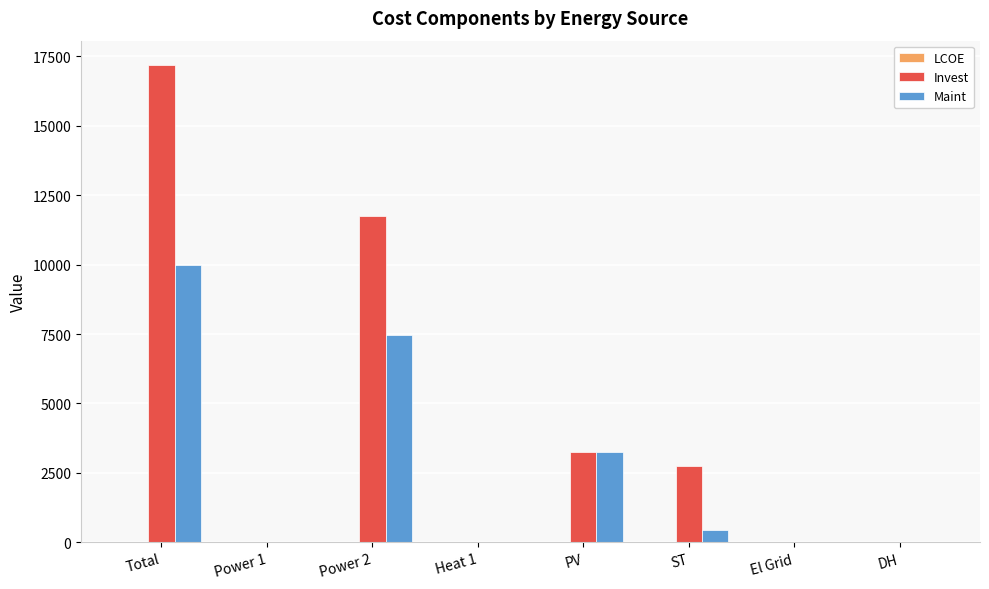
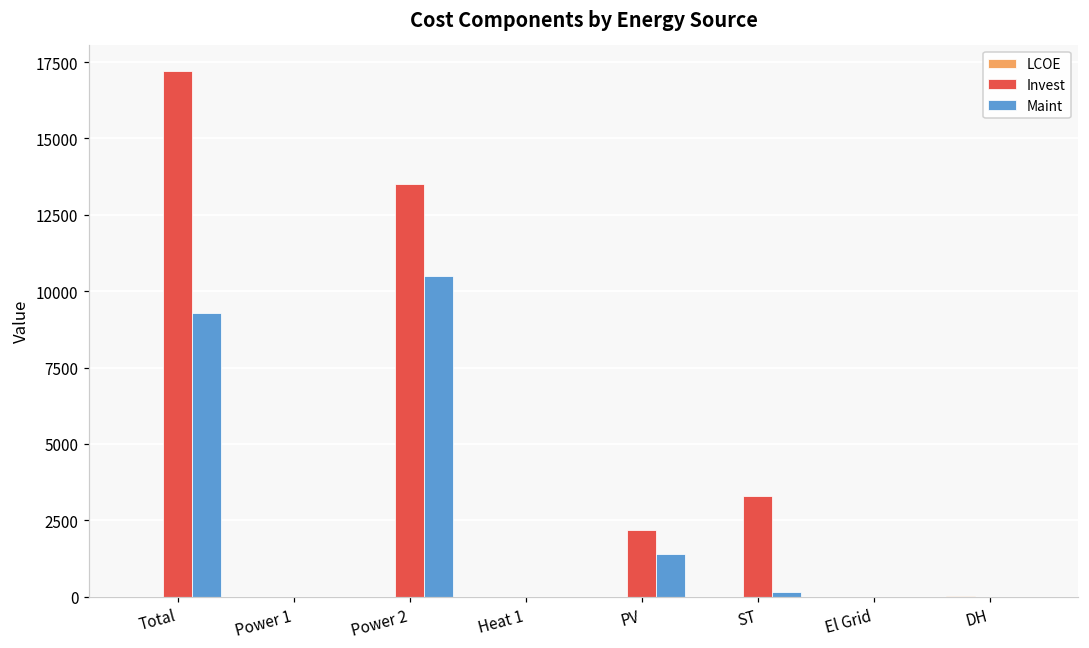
Maint, Total: 10000 -> 9300
Invest, Power 2: 11800 -> 13500
Maint, Power 2: 7500 -> 10500
Invest, PV: 3300 -> 2200
Maint, PV: 3300 -> 1400
Invest, ST: 2700 -> 3300
Maint, ST: 500 -> 200
